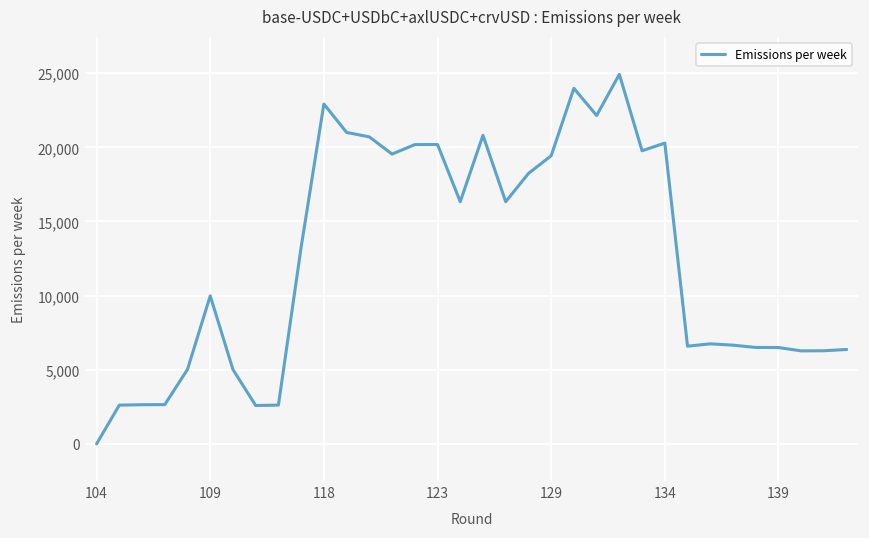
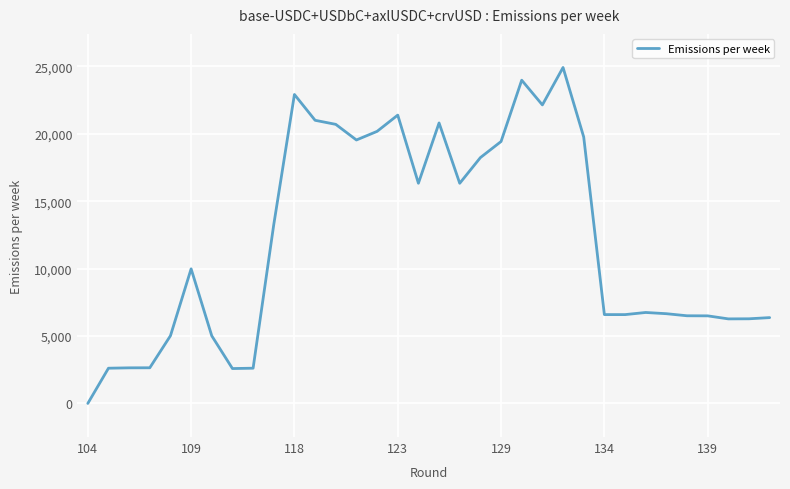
123: 20,200 -> 21,400
134: 20,300 -> 6,600
